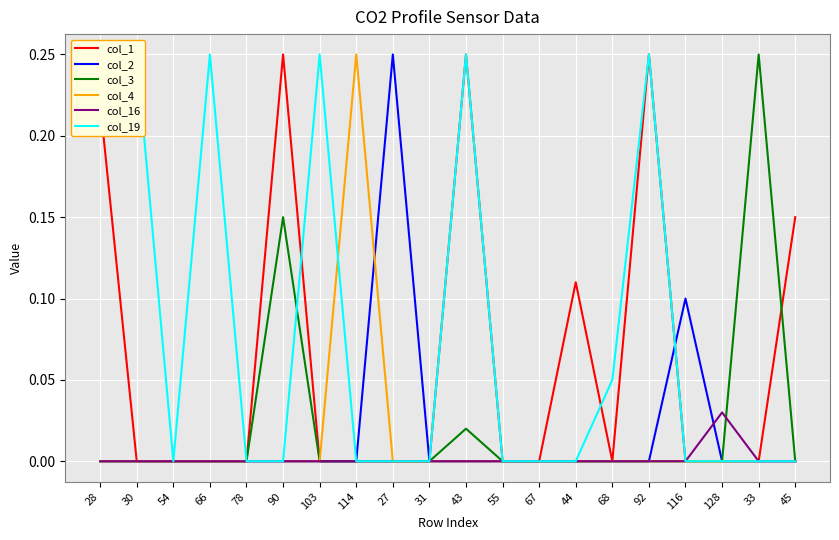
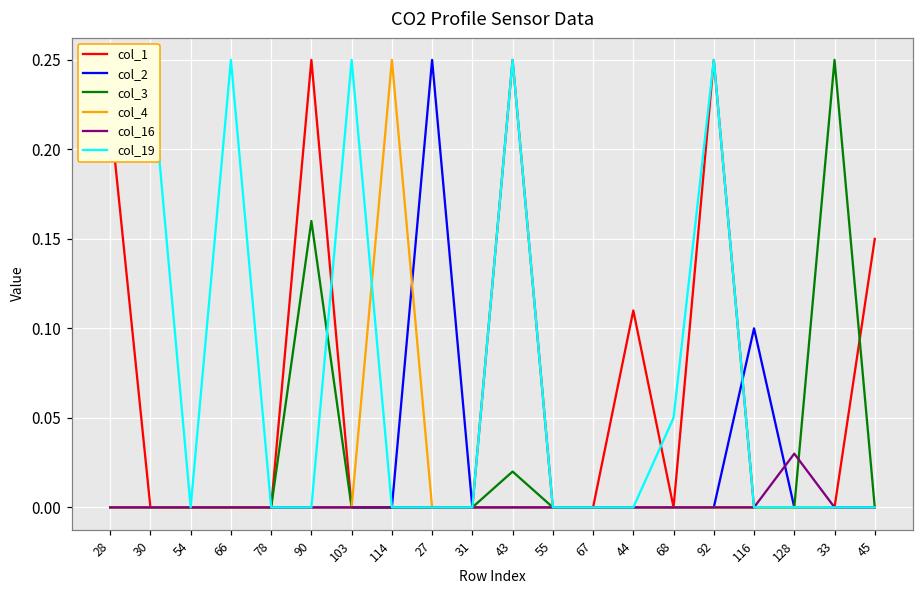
col_3, 90: 0.15 -> 0.16
